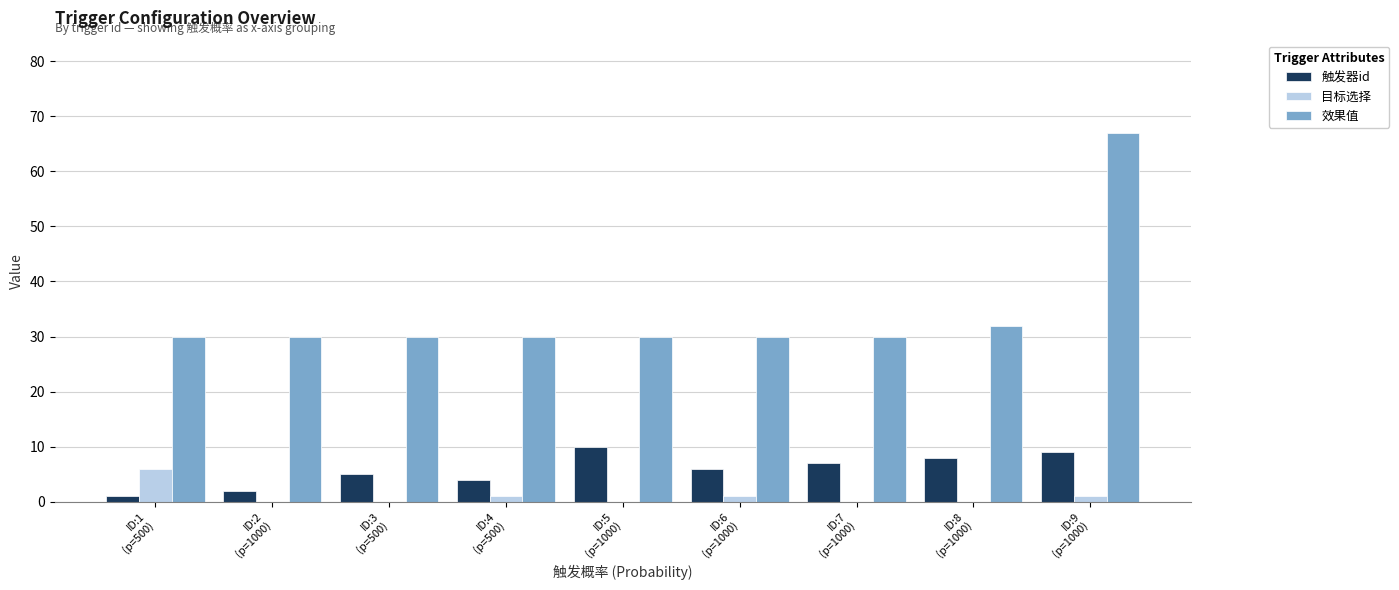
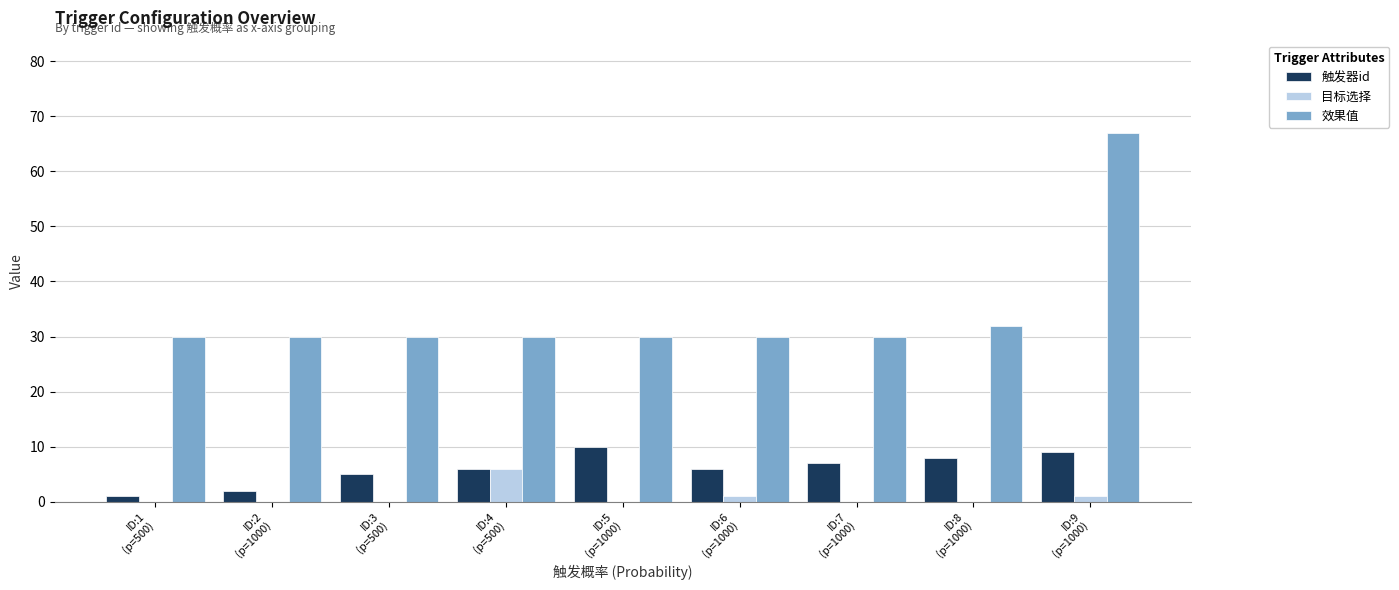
目标选择, ID:1 (p=500): 6 -> 0
触发器id, ID:4 (p=500): 4 -> 6
目标选择, ID:4 (p=500): 1 -> 6
